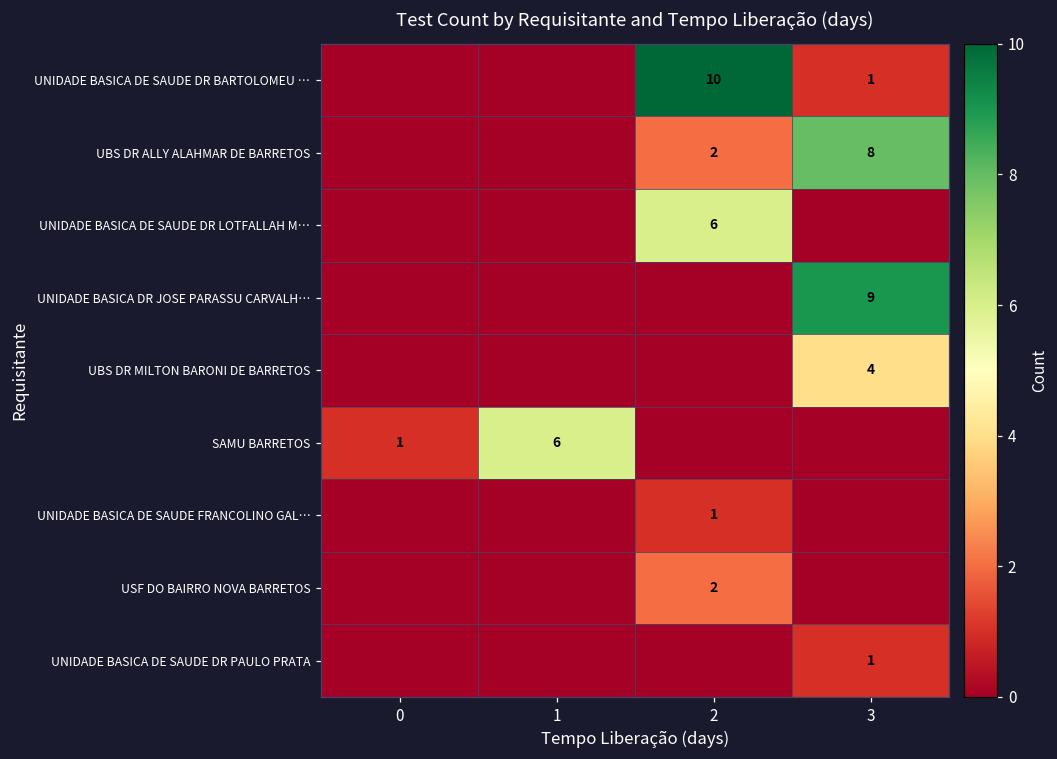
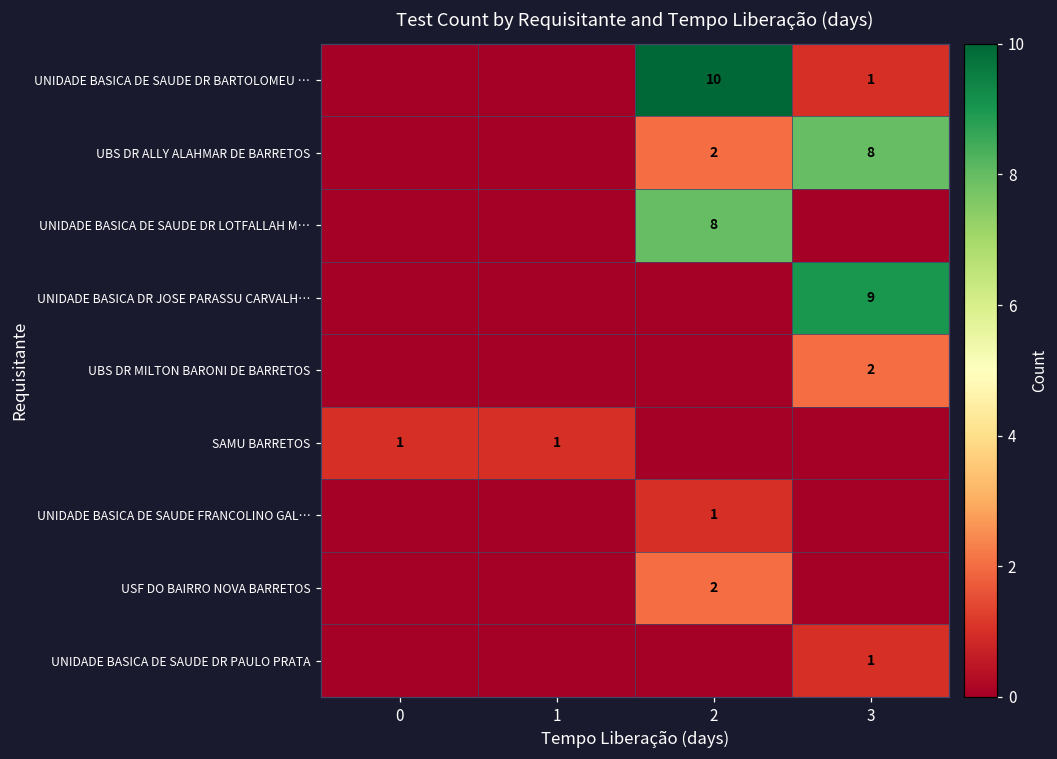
UNIDADE BASICA DE SAUDE DR LOTFALLAH M…, 2: 6 -> 8
UBS DR MILTON BARONI DE BARRETOS, 3: 4 -> 2
SAMU BARRETOS, 1: 6 -> 1
